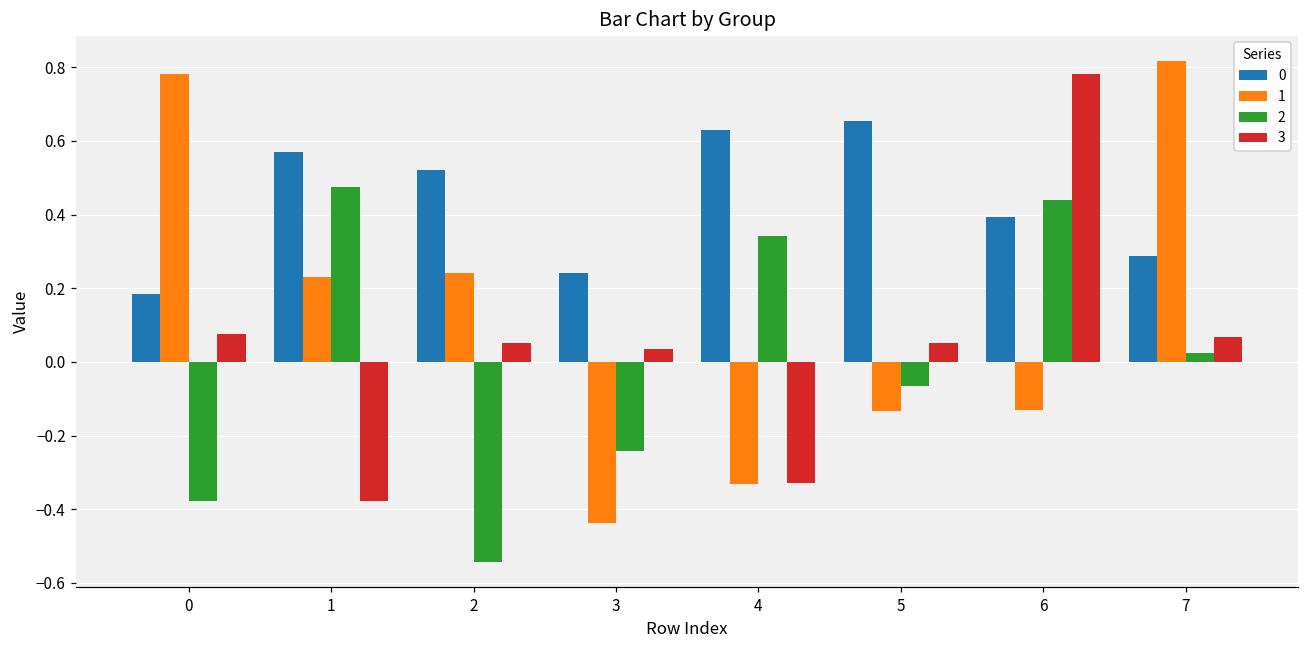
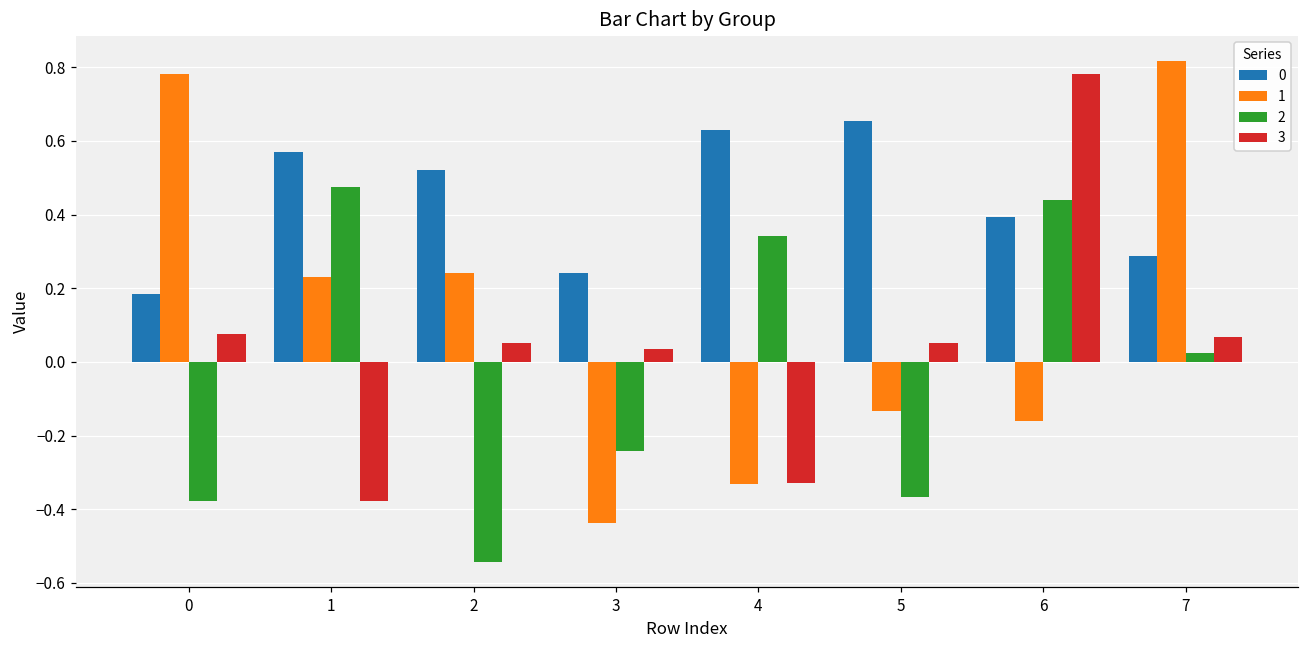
2, 5: -0.07 -> -0.37
1, 6: -0.13 -> -0.16
